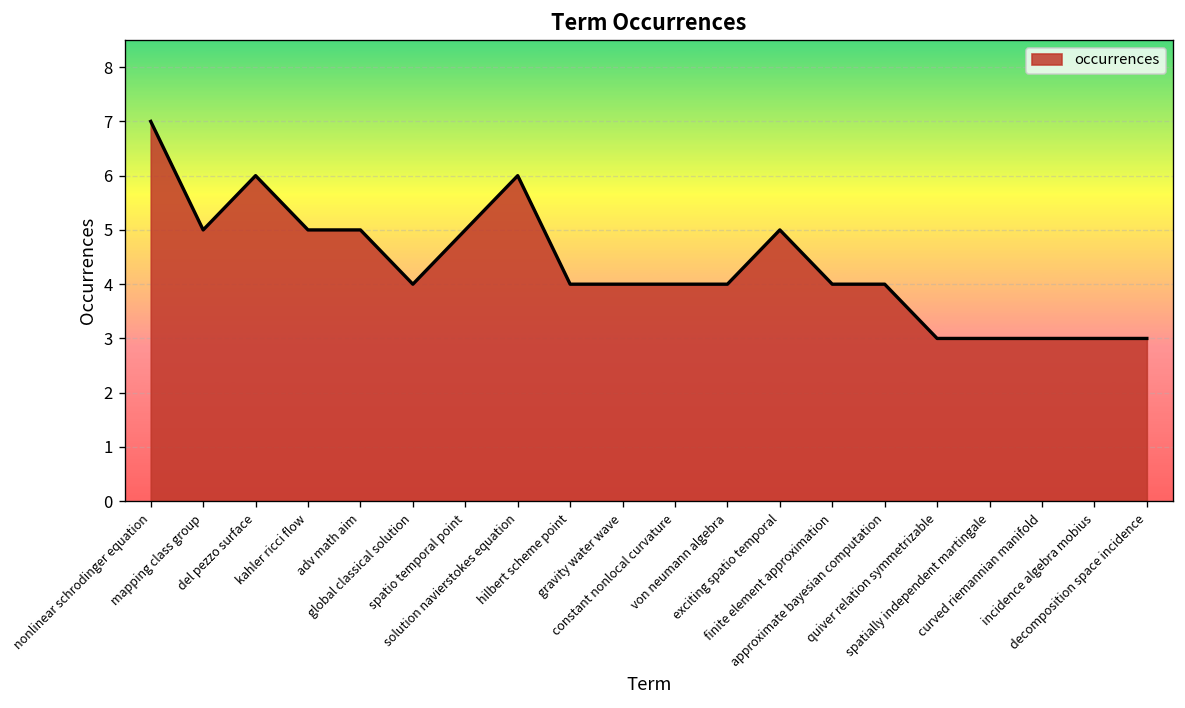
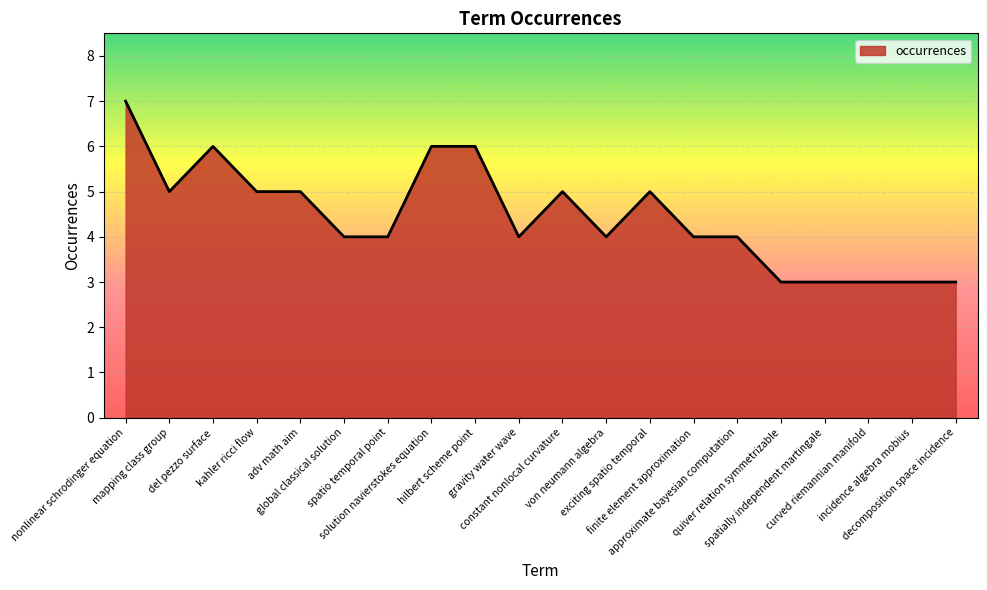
spatio temporal point: 5 -> 4
hilbert scheme point: 4 -> 6
constant nonlocal curvature: 4 -> 5
